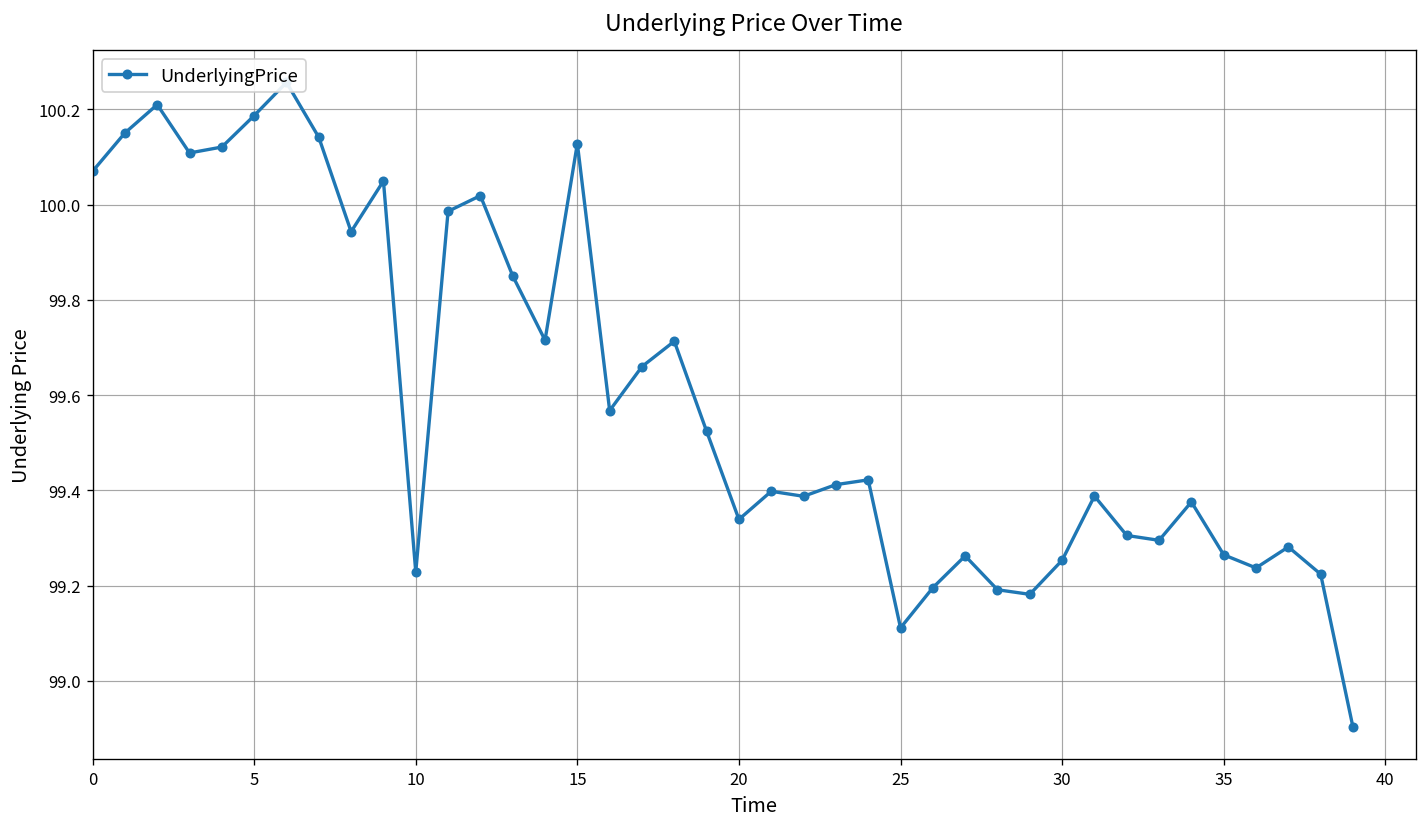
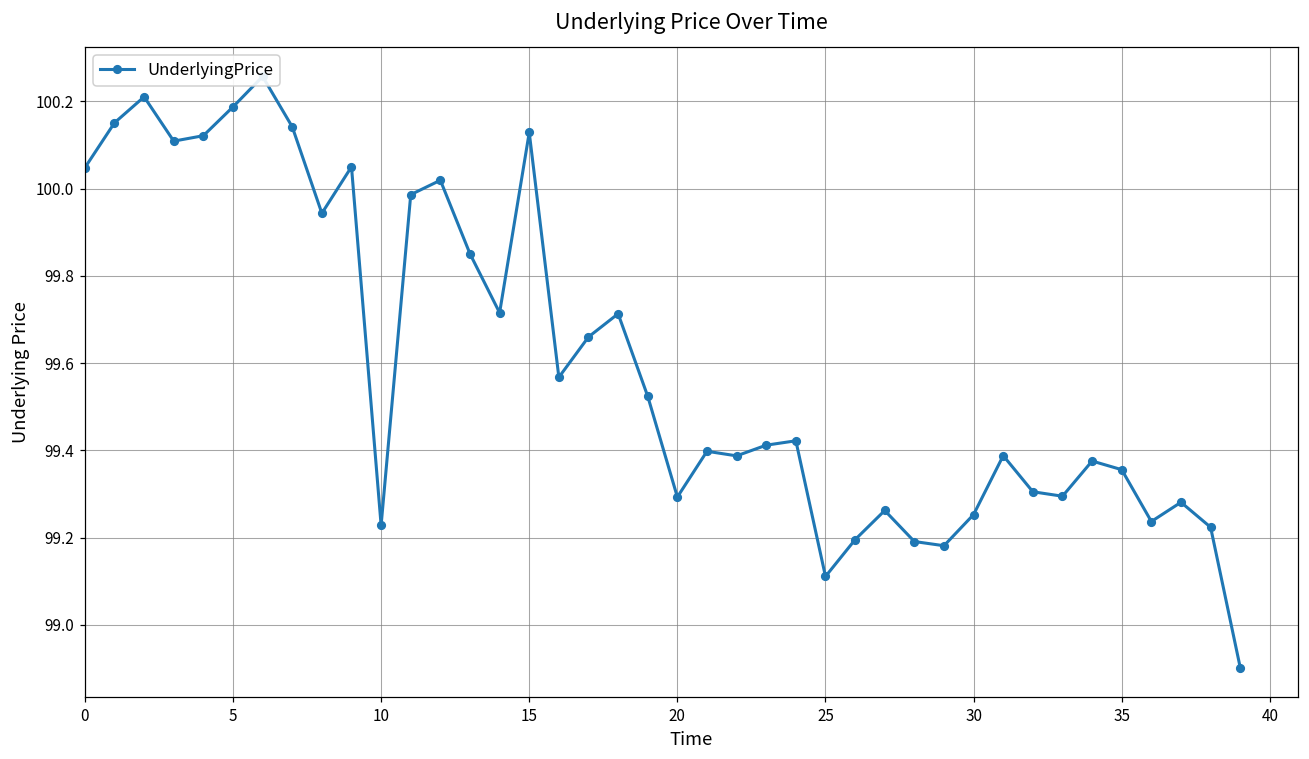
0: 100.07 -> 100.05
20: 99.34 -> 99.29
35: 99.26 -> 99.36
